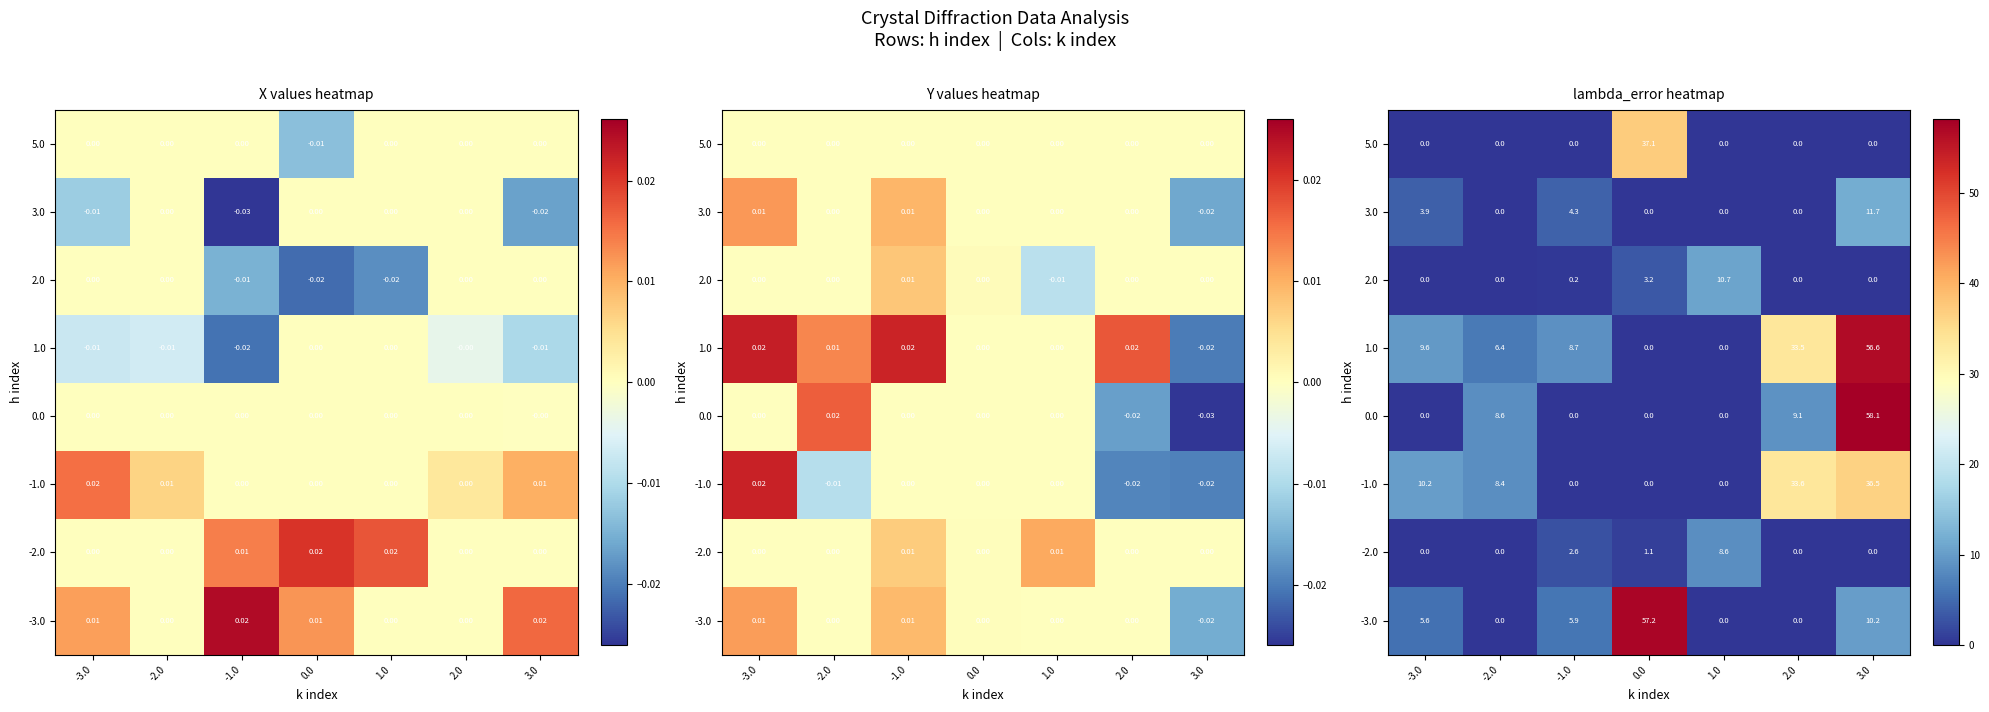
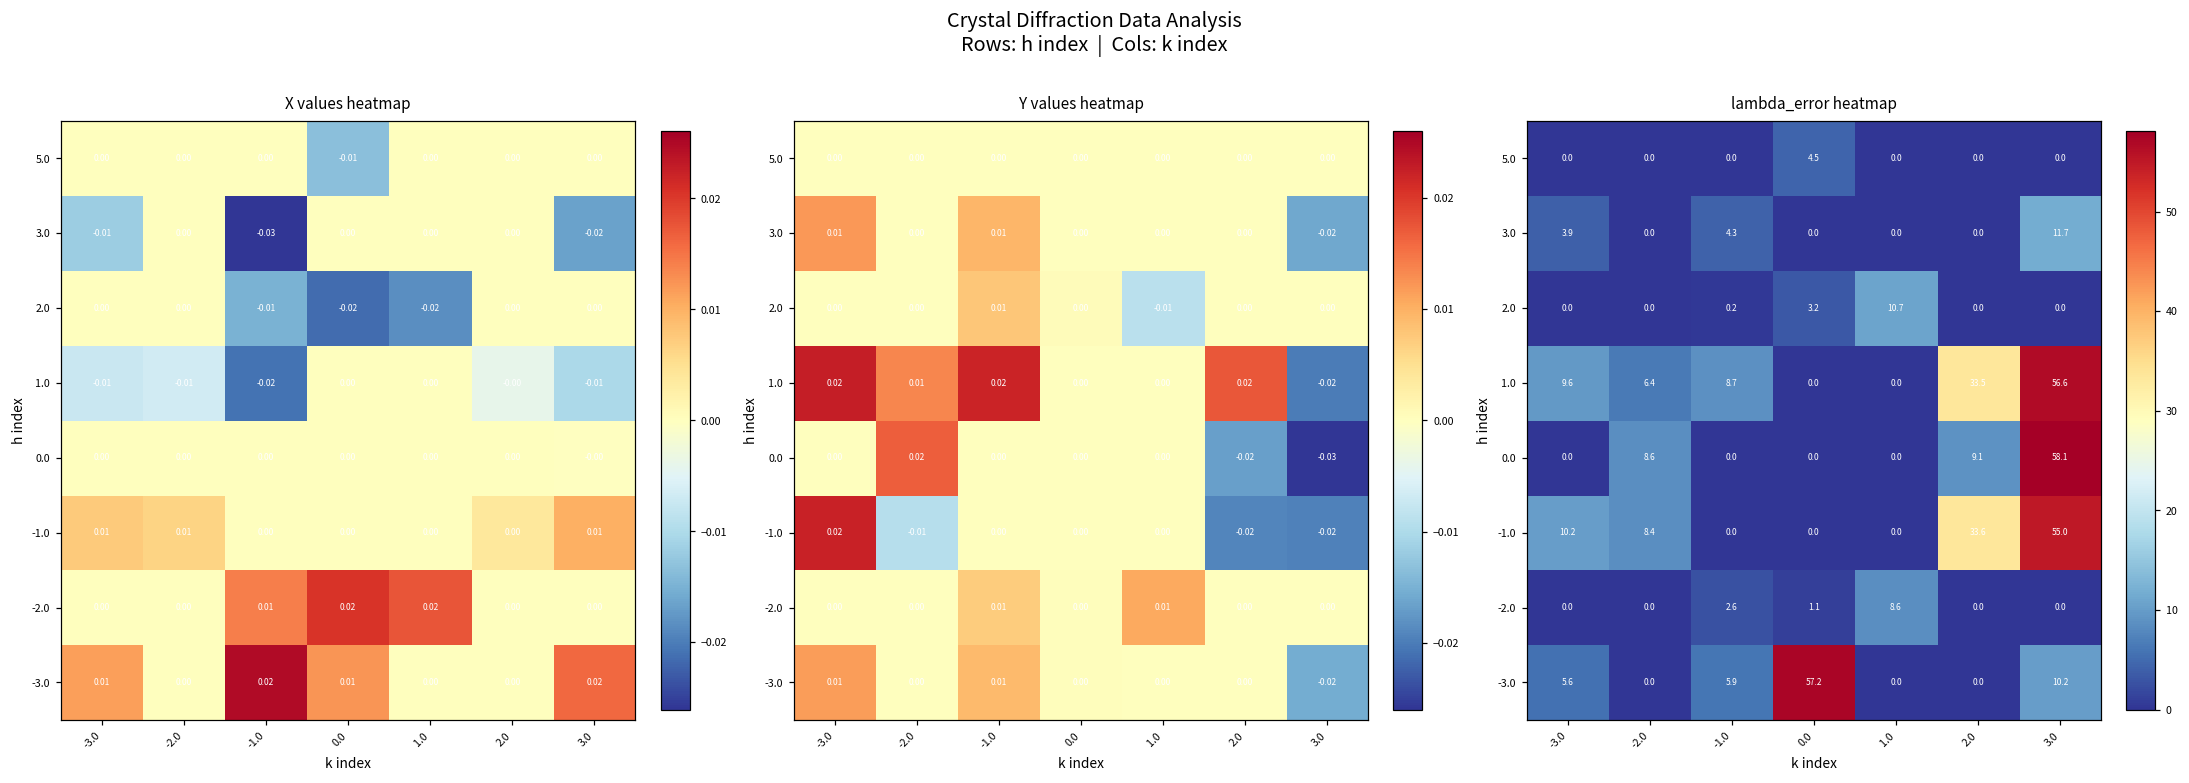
X values heatmap, -1.0, -3.0: 0.02 -> 0.01
lambda_error heatmap, 5.0, 0.0: 37.1 -> 4.5
lambda_error heatmap, -1.0, 3.0: 36.5 -> 55.0
